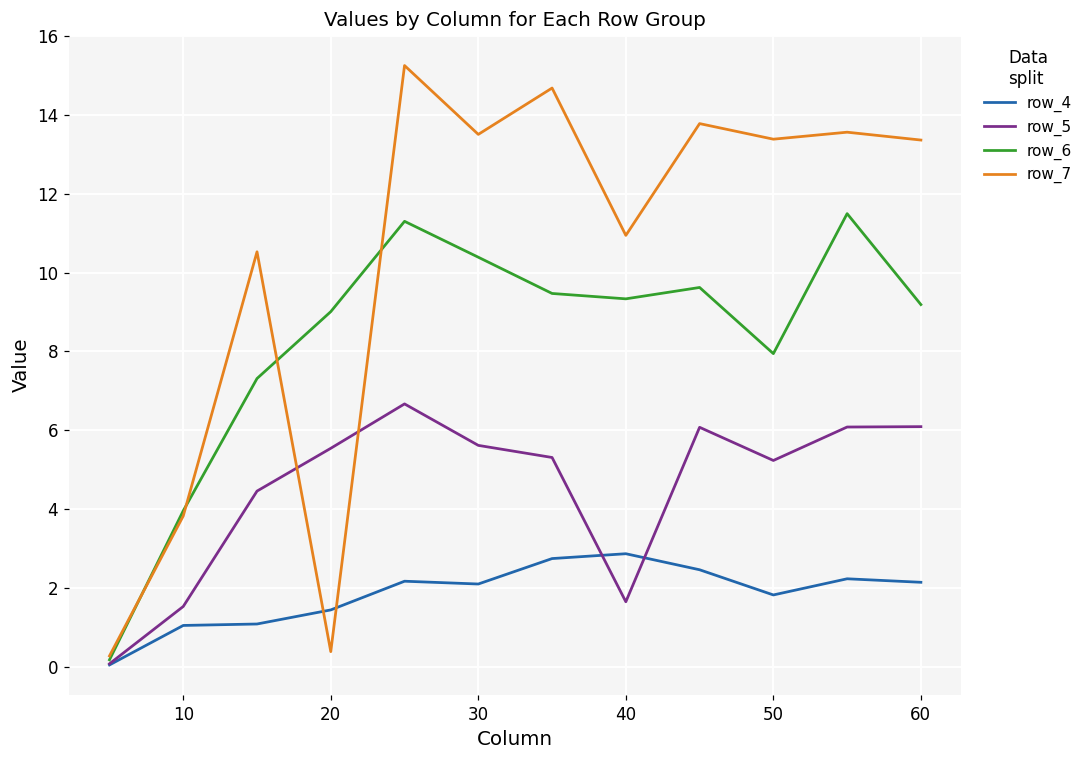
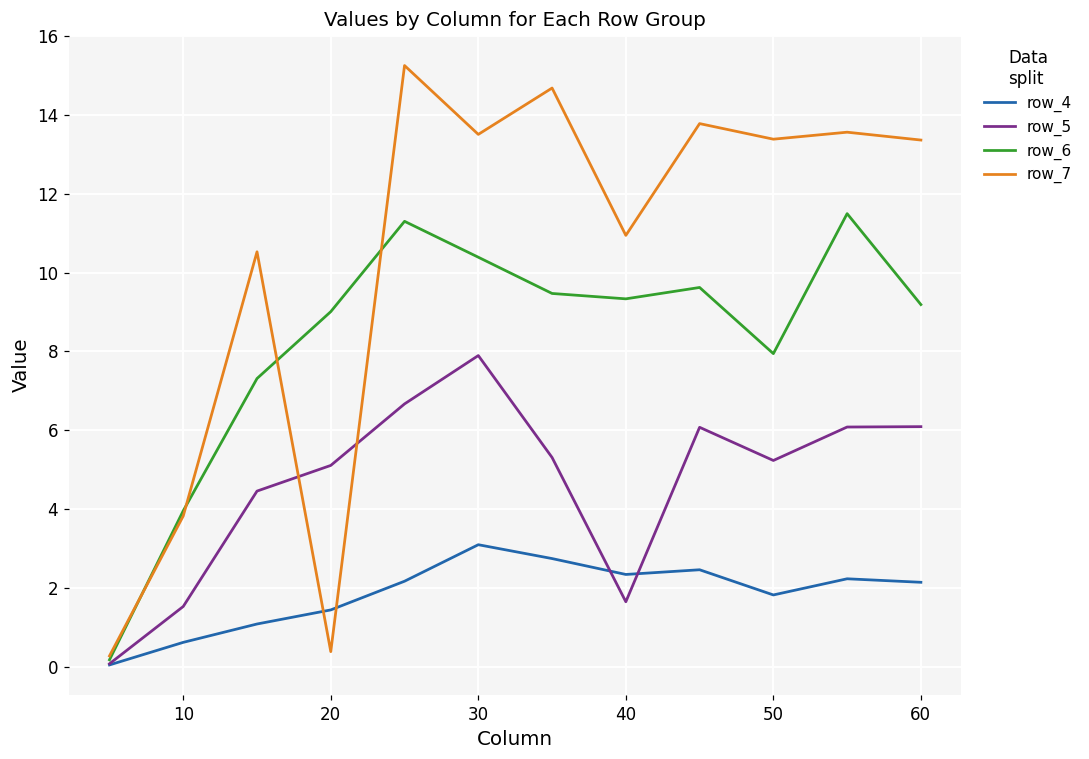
row_4, 10: 1.0 -> 0.6
row_5, 20: 5.5 -> 5.1
row_4, 30: 2.1 -> 3.1
row_5, 30: 5.6 -> 7.9
row_4, 40: 2.9 -> 2.3
